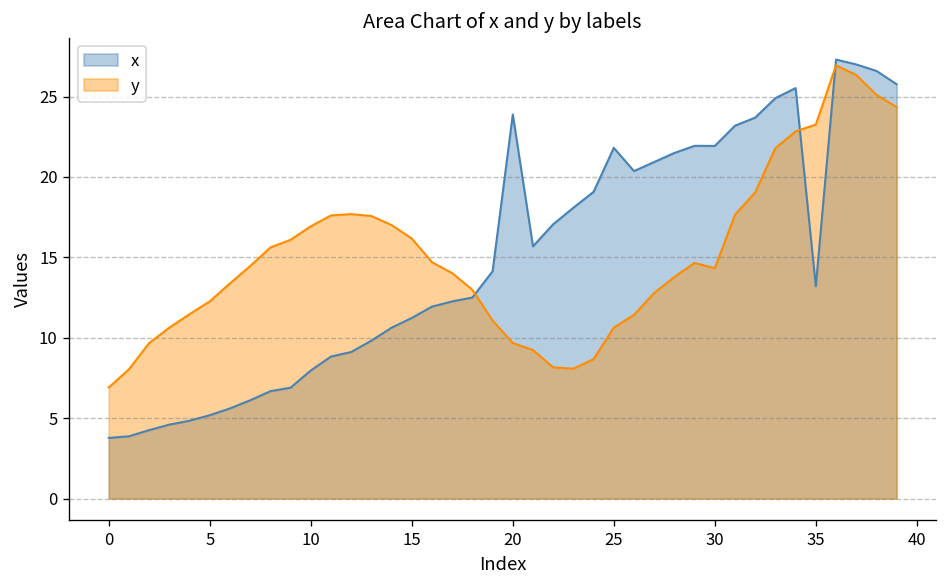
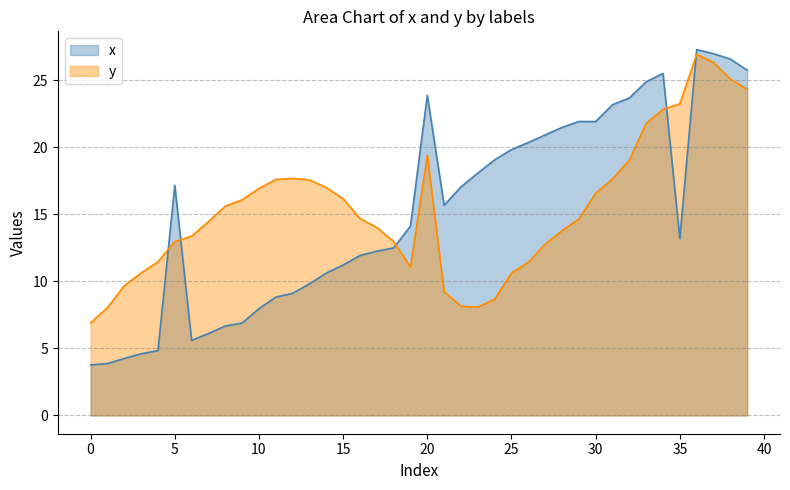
x, 5: 5.2 -> 17.2
y, 5: 12.3 -> 13.0
y, 20: 9.7 -> 19.4
x, 25: 21.8 -> 19.8
y, 30: 14.3 -> 16.6
